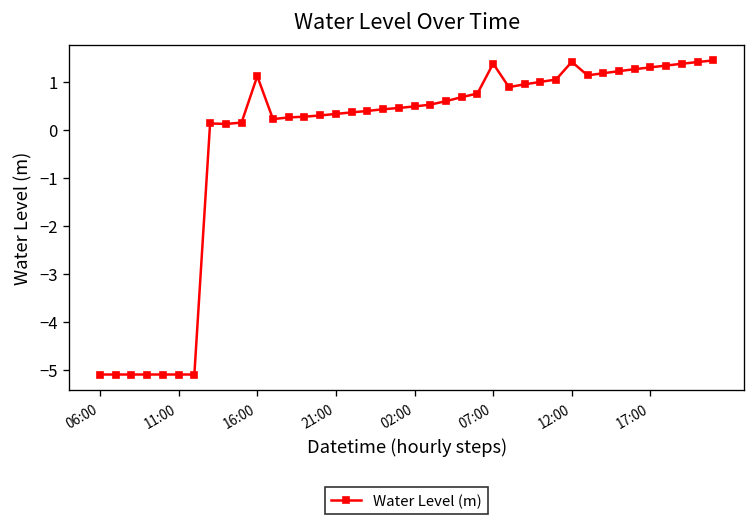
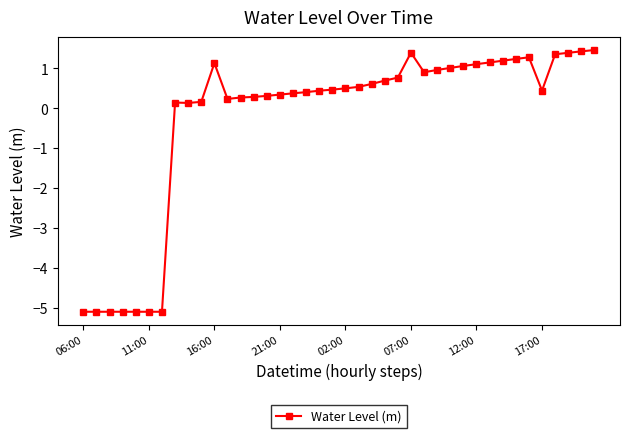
12:00: 1.4 -> 1.1
17:00: 1.3 -> 0.4
